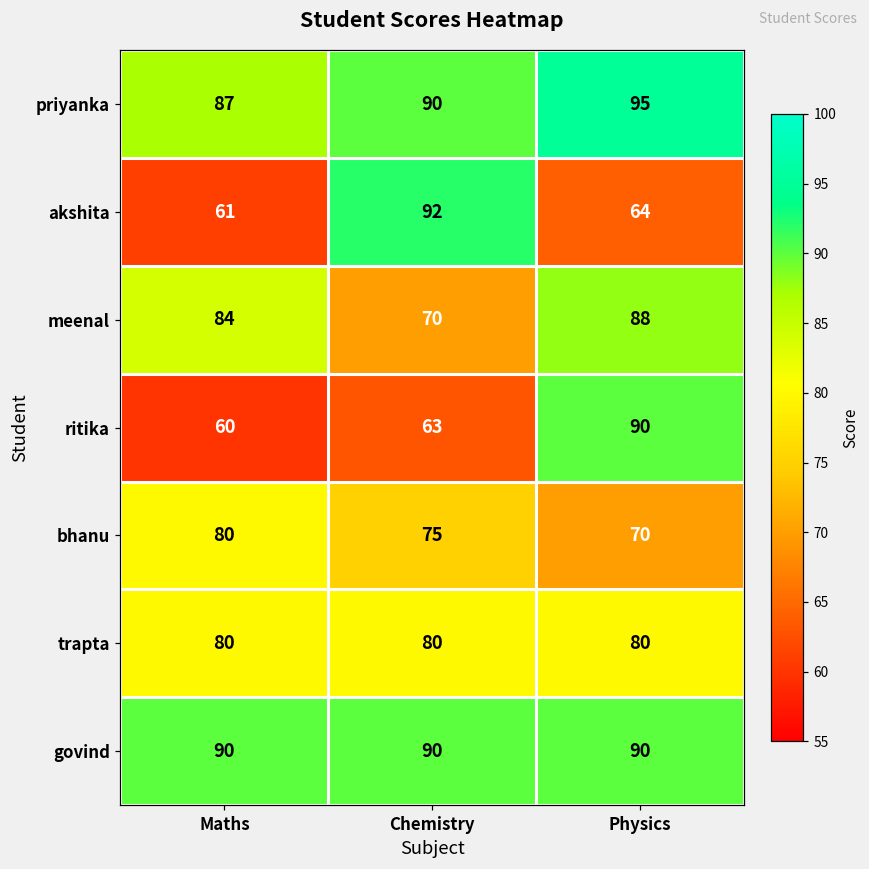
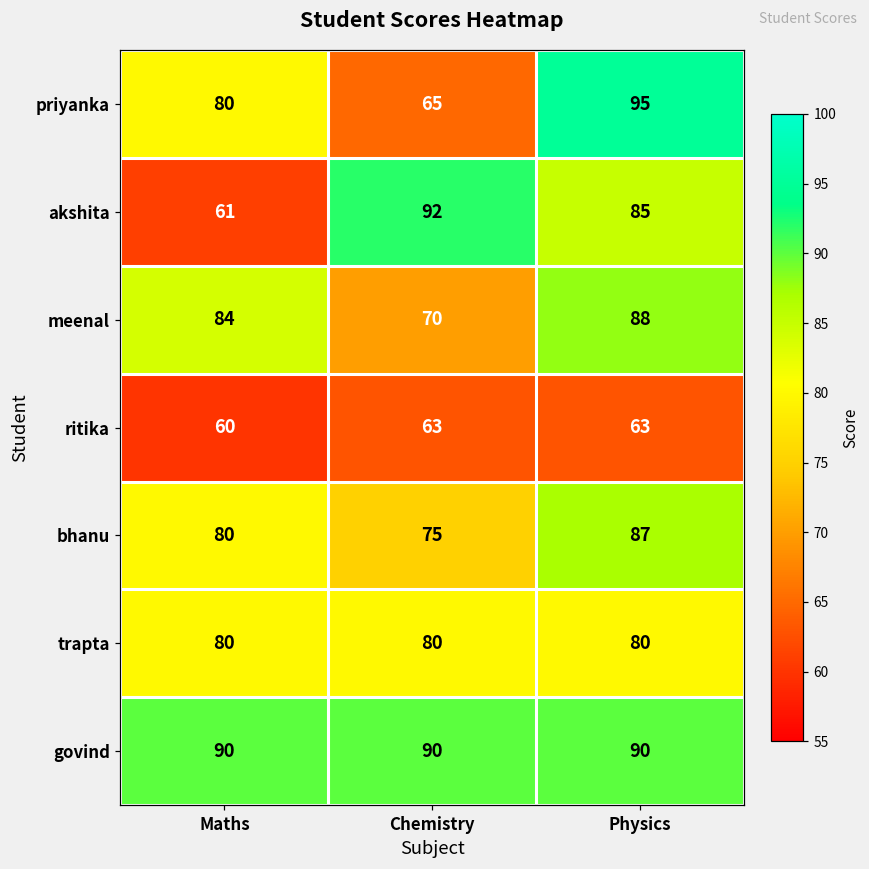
priyanka, Maths: 87 -> 80
priyanka, Chemistry: 90 -> 65
akshita, Physics: 64 -> 85
ritika, Physics: 90 -> 63
bhanu, Physics: 70 -> 87
